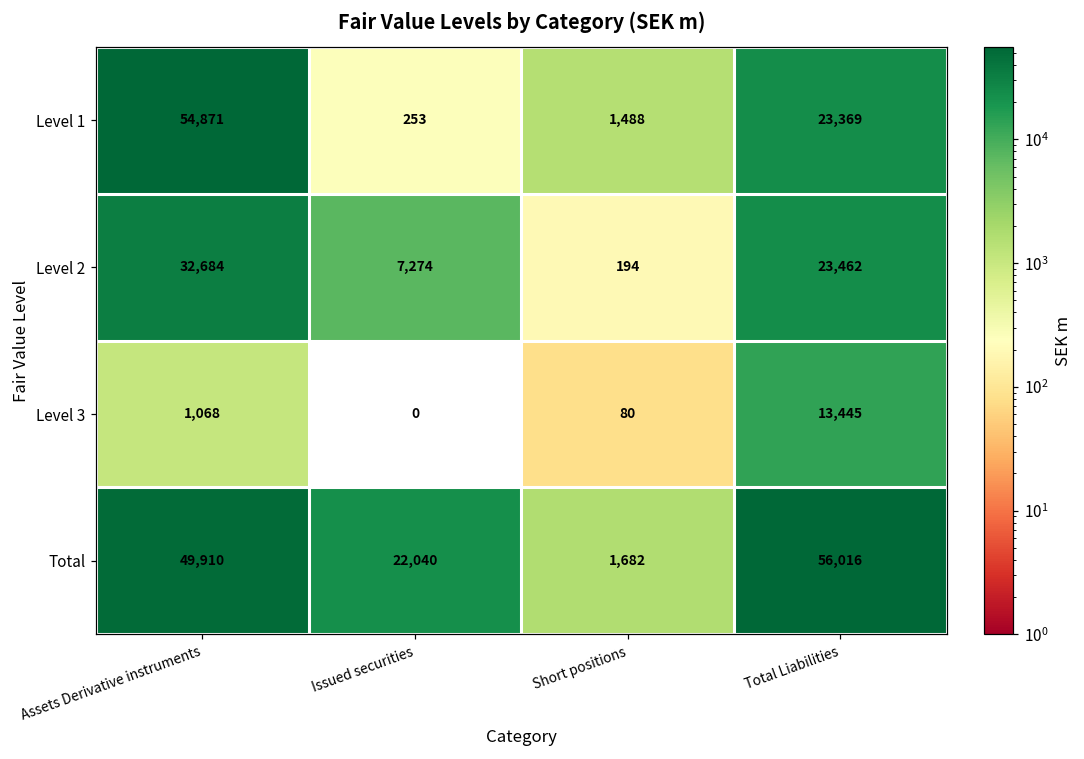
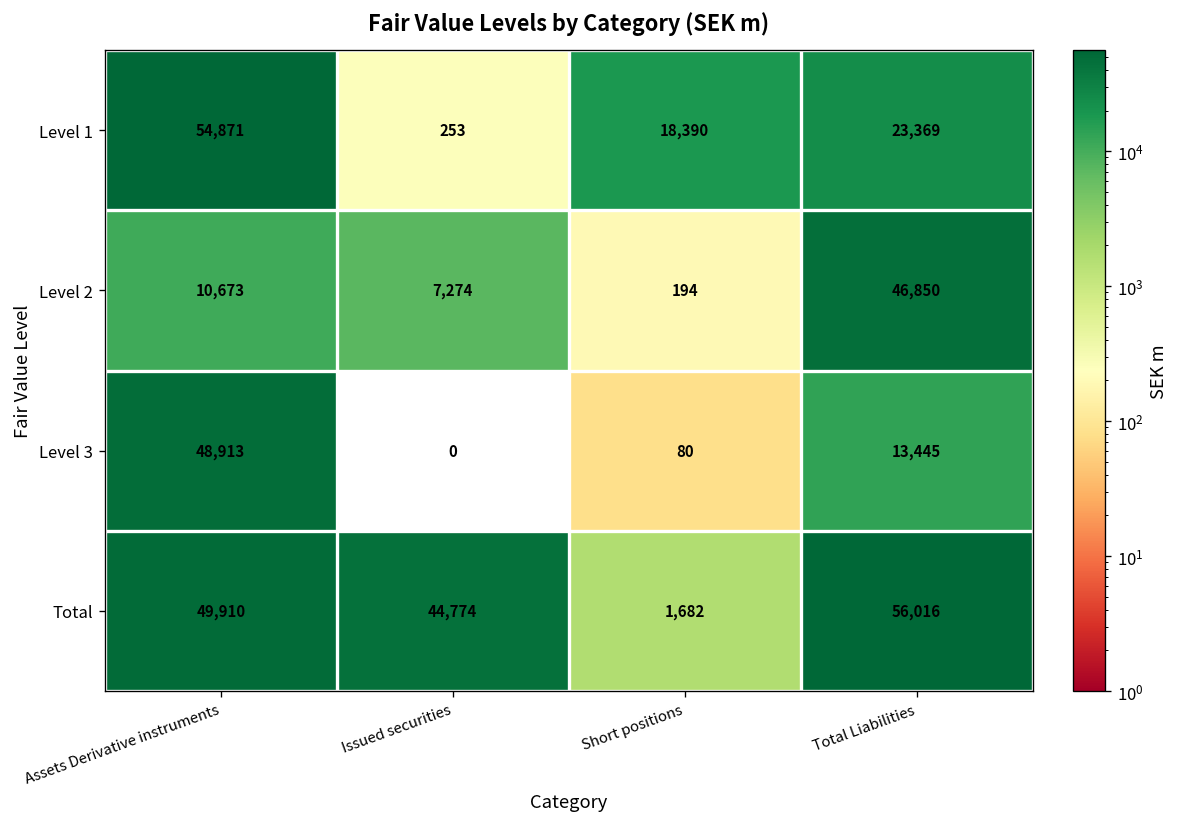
Level 1, Short positions: 1,488 -> 18,390
Level 2, Assets Derivative instruments: 32,684 -> 10,673
Level 2, Total Liabilities: 23,462 -> 46,850
Level 3, Assets Derivative instruments: 1,068 -> 48,913
Total, Issued securities: 22,040 -> 44,774
